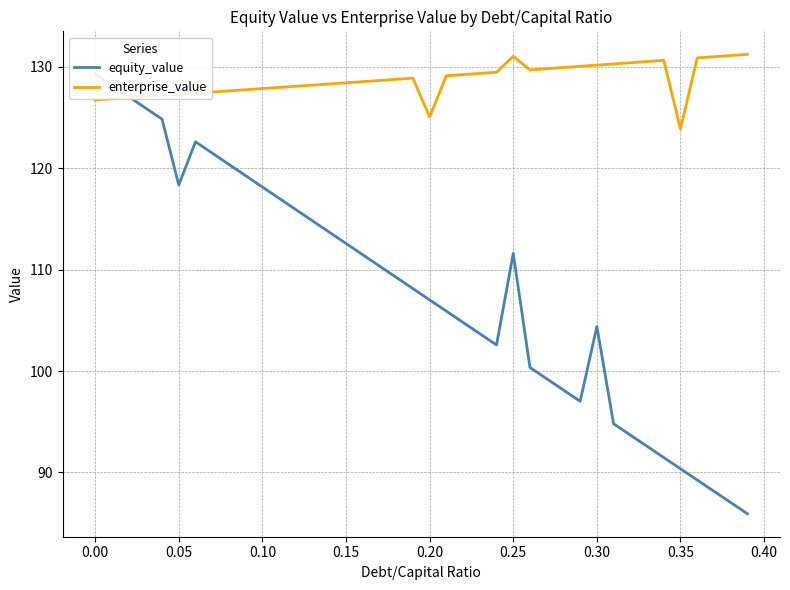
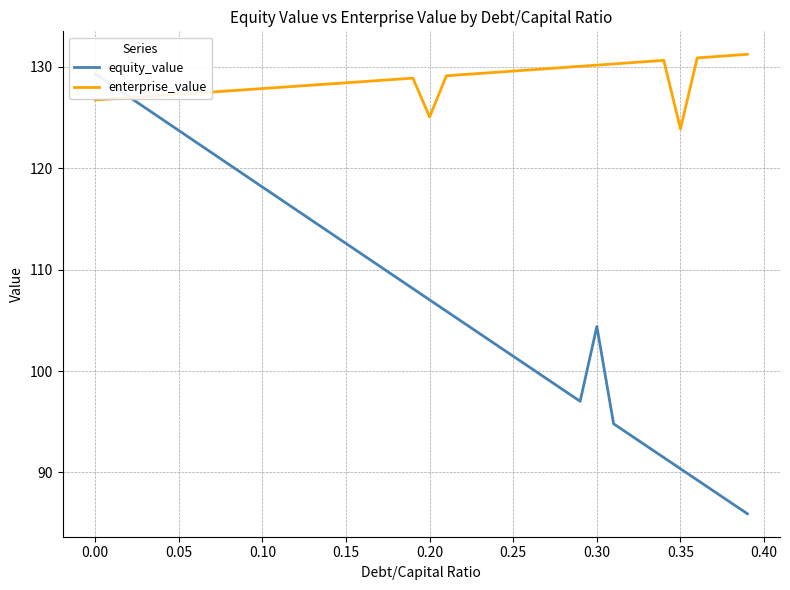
equity_value, 0.05: 118.3 -> 123.7
equity_value, 0.25: 111.6 -> 101.5
enterprise_value, 0.25: 131.0 -> 129.6
